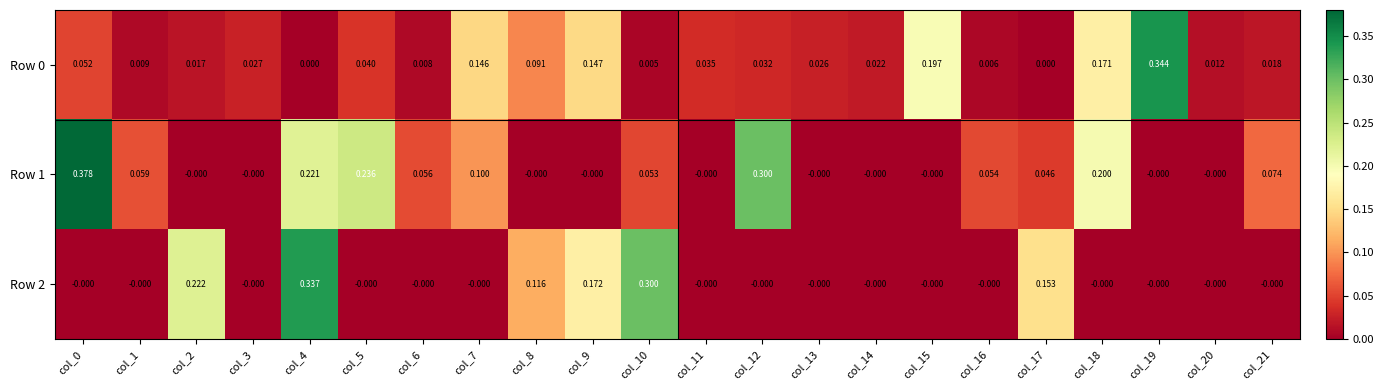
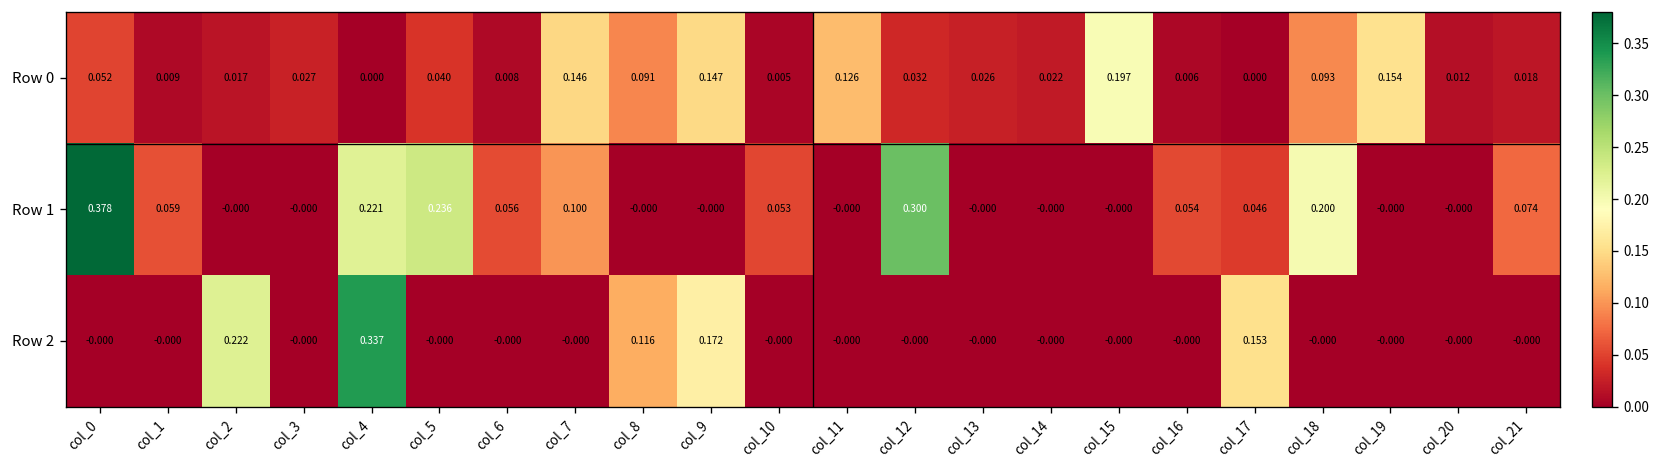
Row 0, col_11: 0.035 -> 0.126
Row 0, col_18: 0.171 -> 0.093
Row 0, col_19: 0.344 -> 0.154
Row 2, col_10: 0.300 -> -0.000
